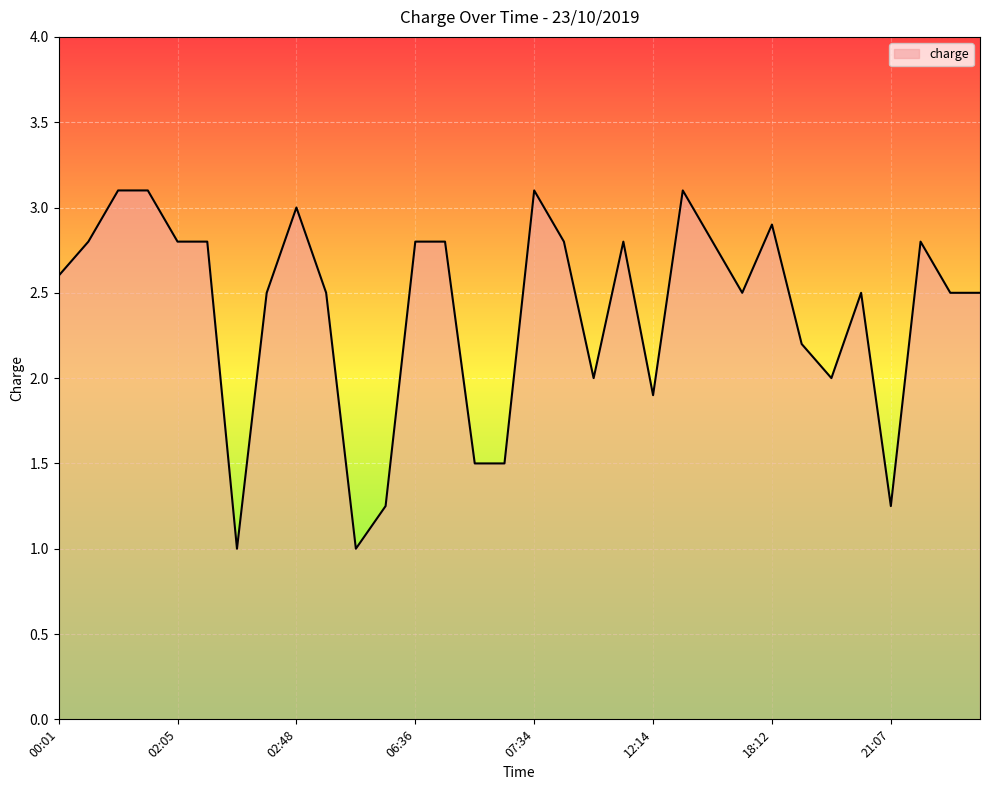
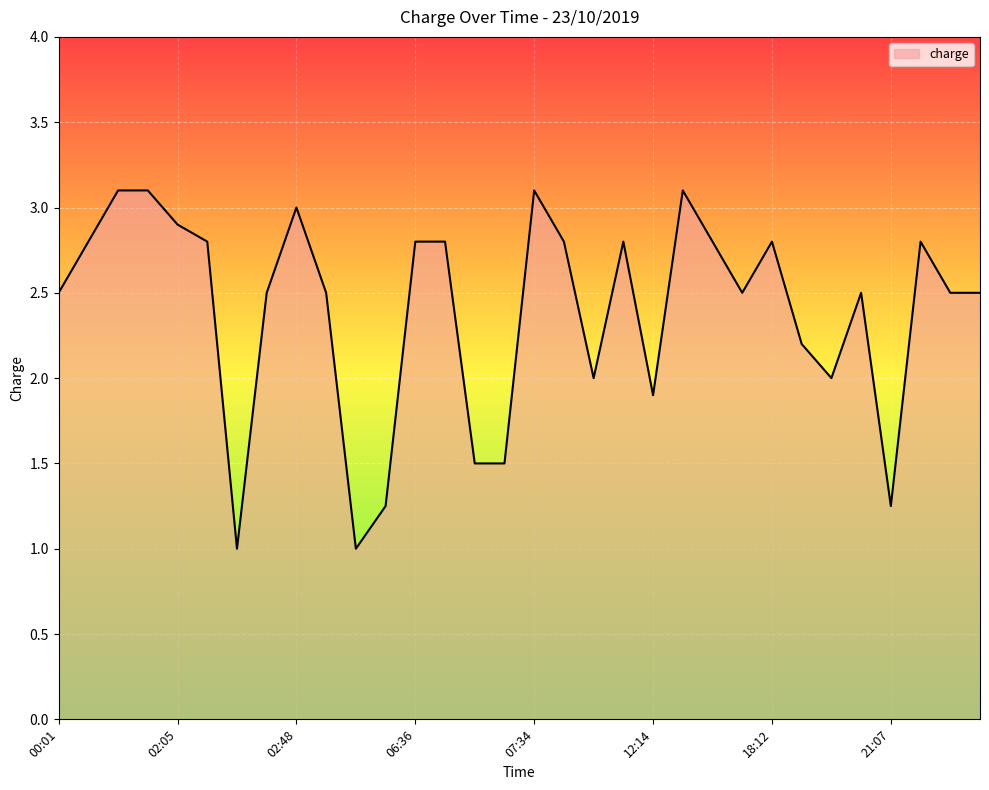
00:01: 2.6 -> 2.5
02:05: 2.8 -> 2.9
18:12: 2.9 -> 2.8
